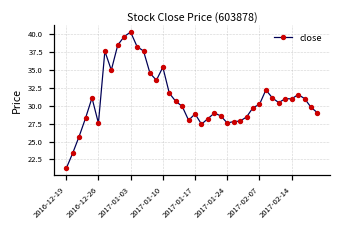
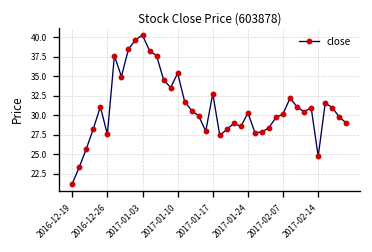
2017-01-17: 29 -> 33
2017-01-24: 28 -> 30
2017-02-14: 31 -> 25
